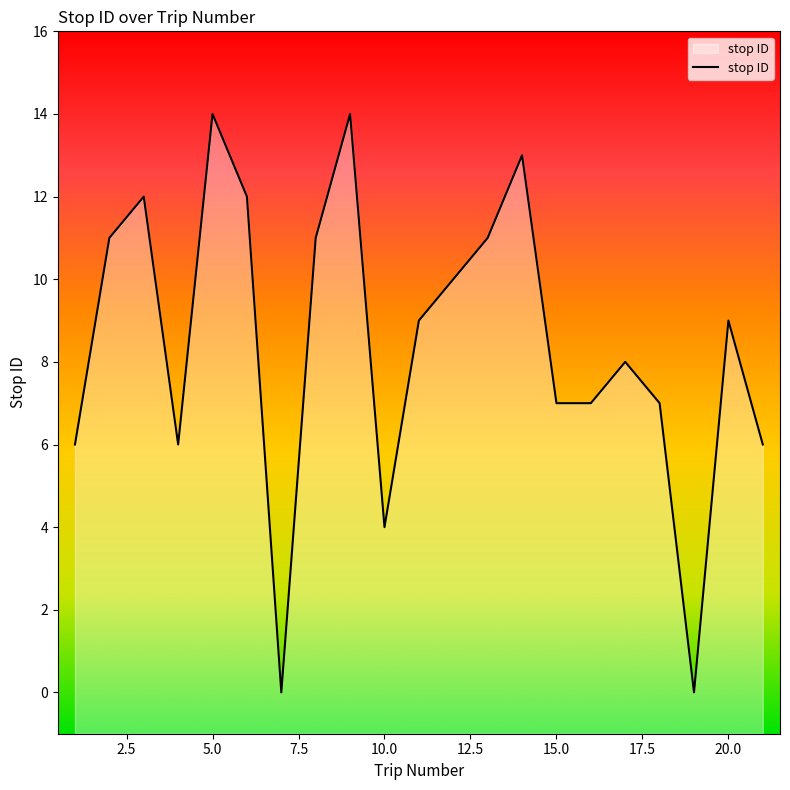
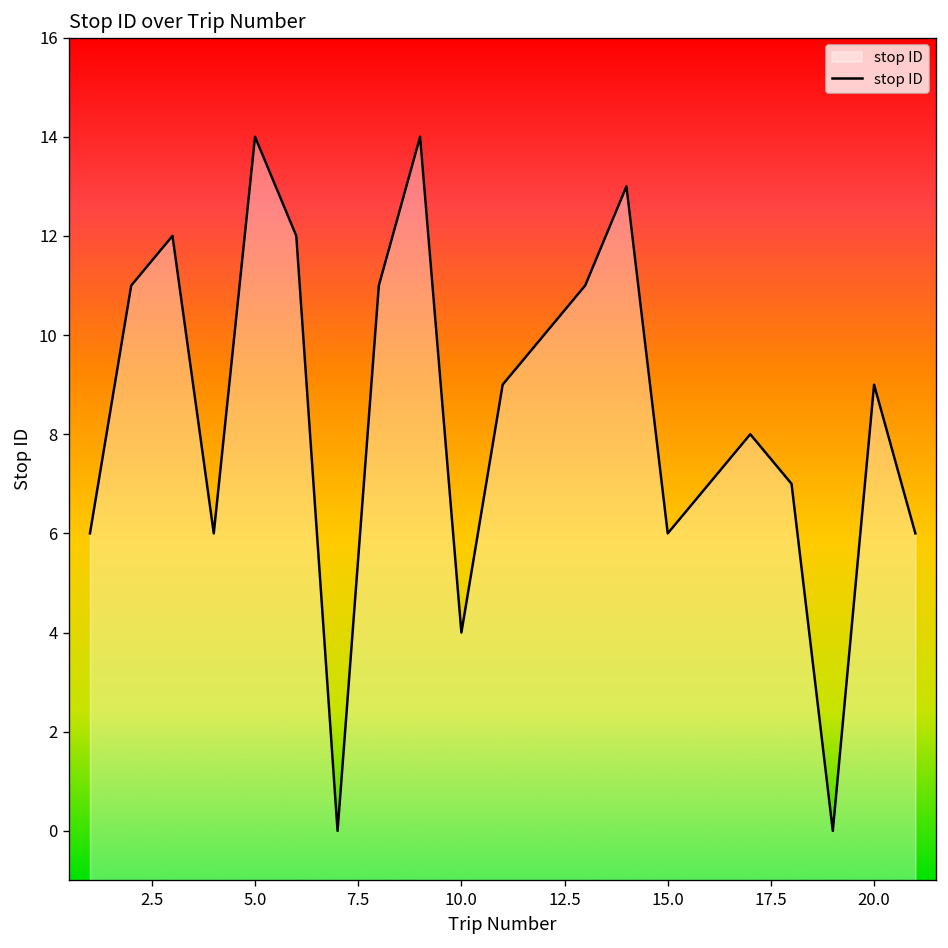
15.0: 7 -> 6
